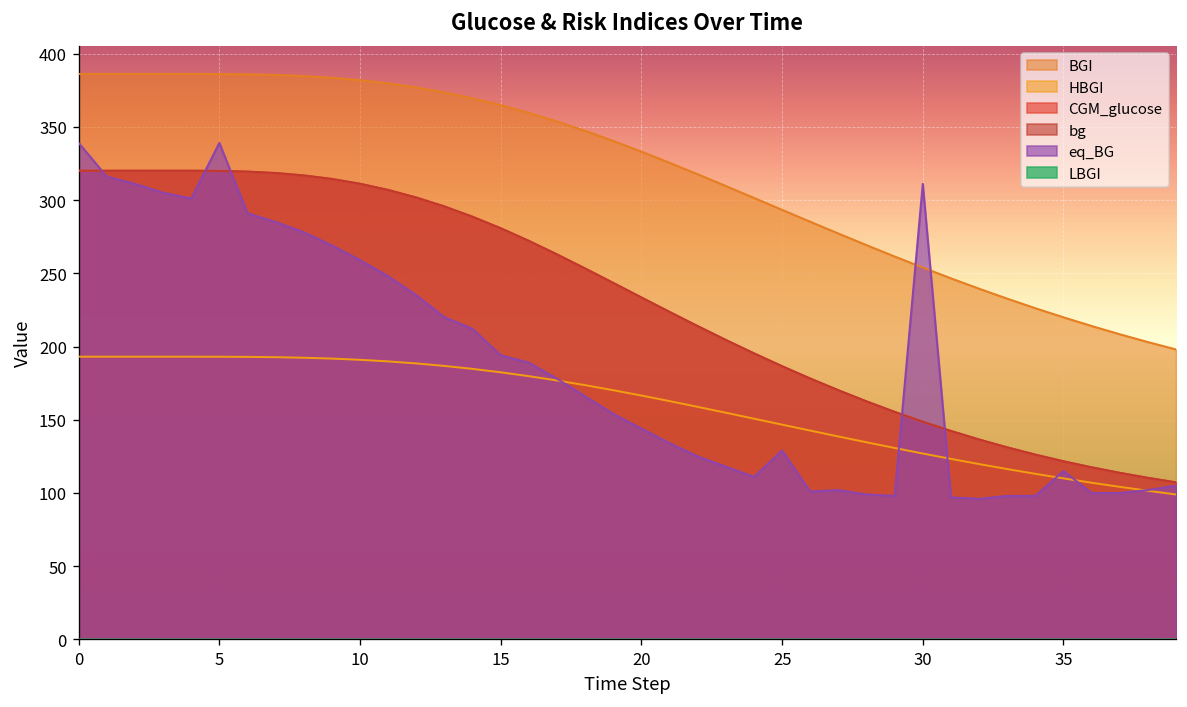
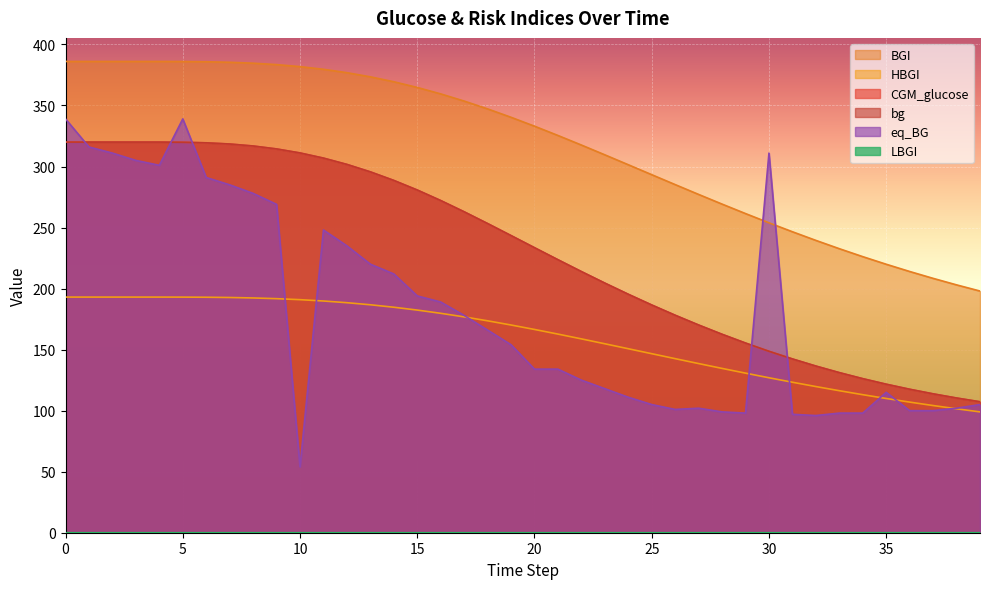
eq_BG, 10: 259 -> 54
eq_BG, 20: 144 -> 134
eq_BG, 25: 129 -> 105
